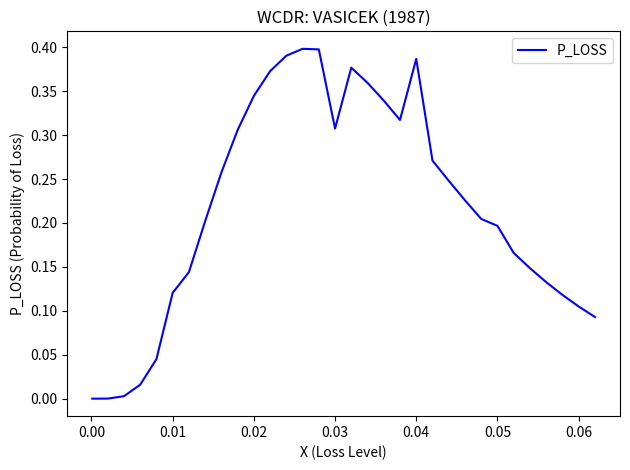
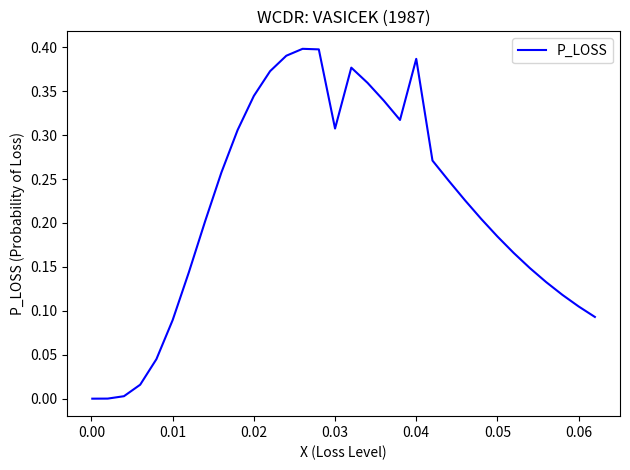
0.01: 0.12 -> 0.09
0.05: 0.20 -> 0.18
